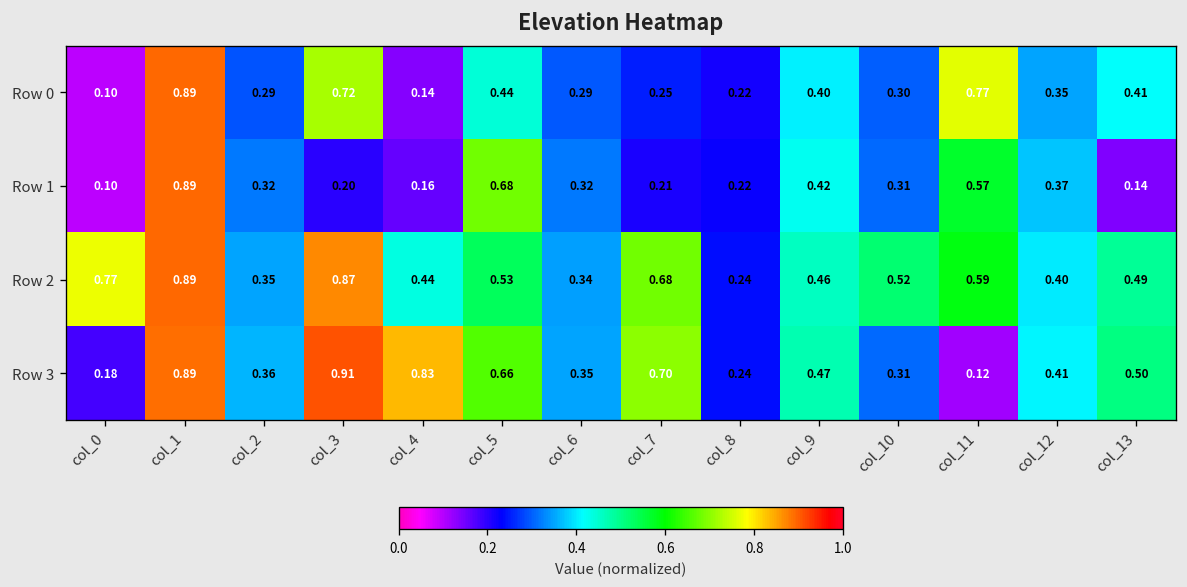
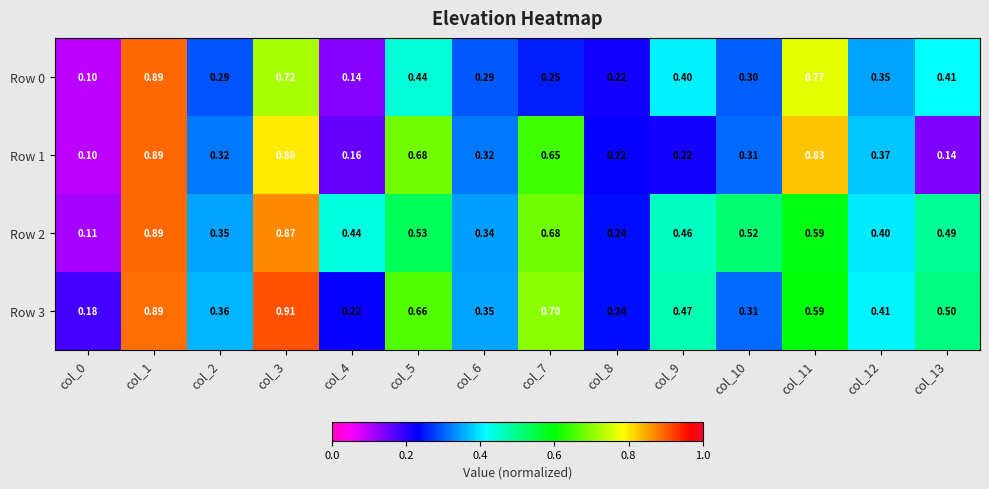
Row 1, col_3: 0.20 -> 0.80
Row 1, col_7: 0.21 -> 0.65
Row 1, col_9: 0.42 -> 0.22
Row 1, col_11: 0.57 -> 0.83
Row 2, col_0: 0.77 -> 0.11
Row 3, col_4: 0.83 -> 0.22
Row 3, col_11: 0.12 -> 0.59
